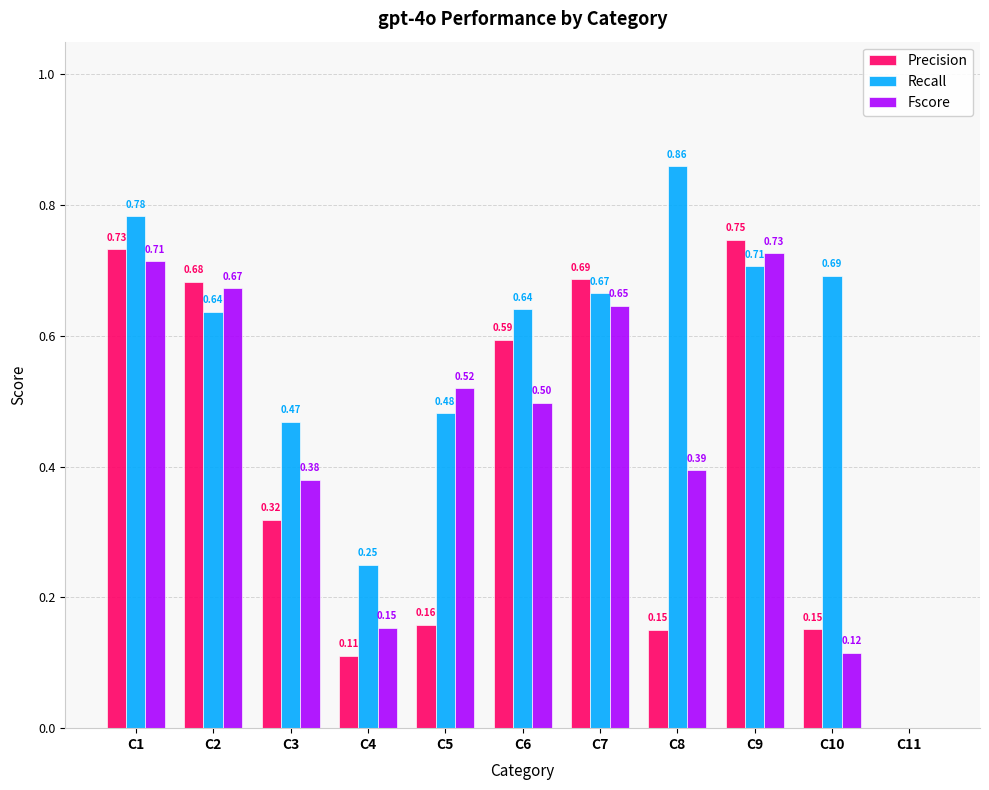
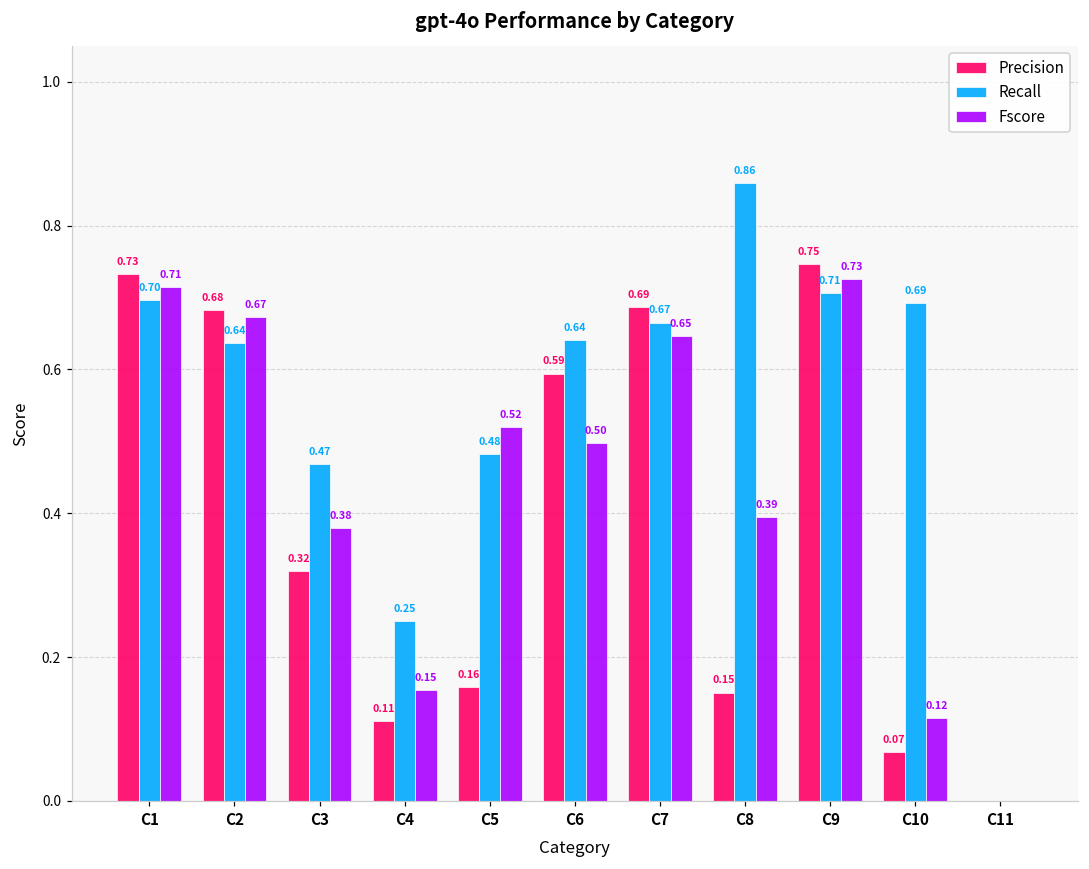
Recall, C1: 0.78 -> 0.70
Precision, C10: 0.15 -> 0.07
